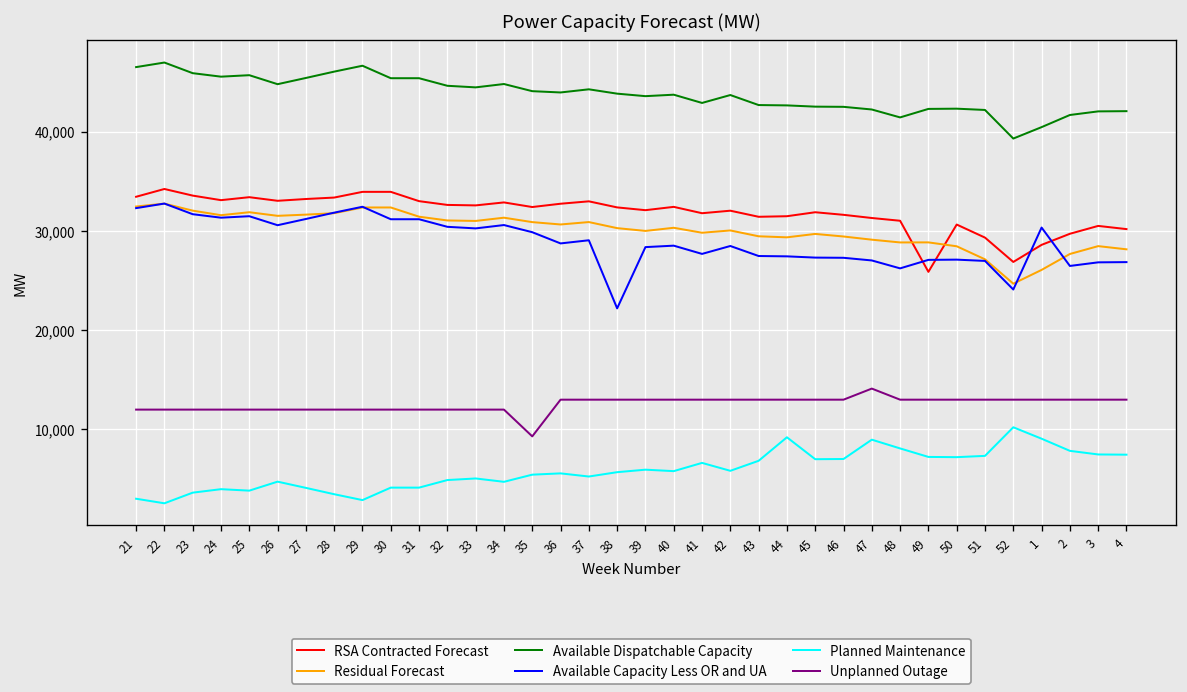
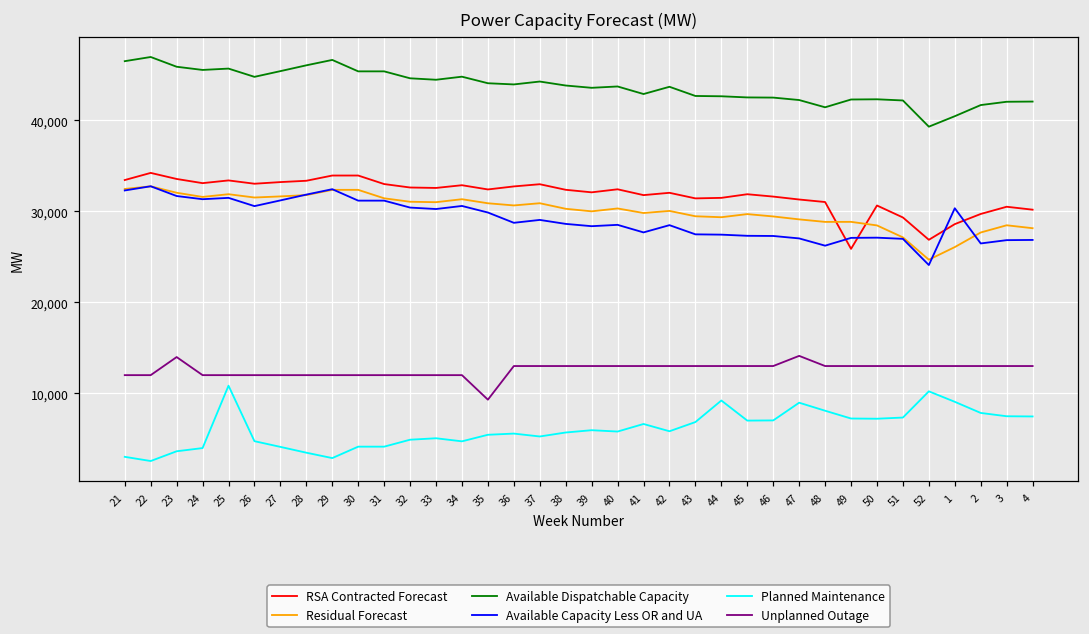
Unplanned Outage, 23: 12,000 -> 14,000
Planned Maintenance, 25: 4,000 -> 11,000
Available Capacity Less OR and UA, 38: 22,000 -> 29,000
